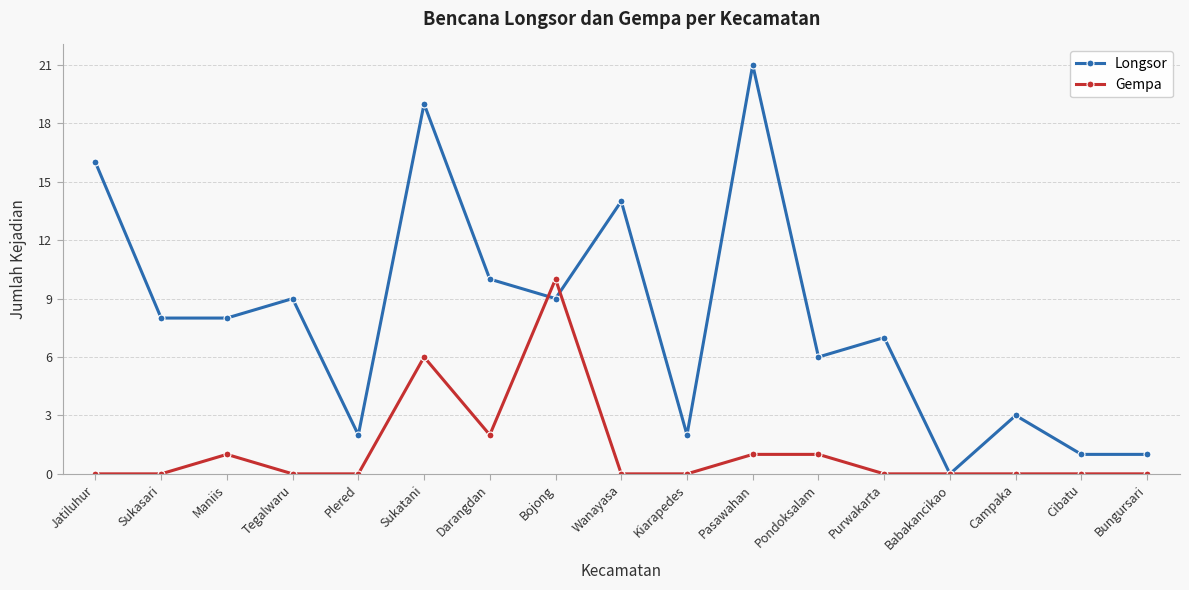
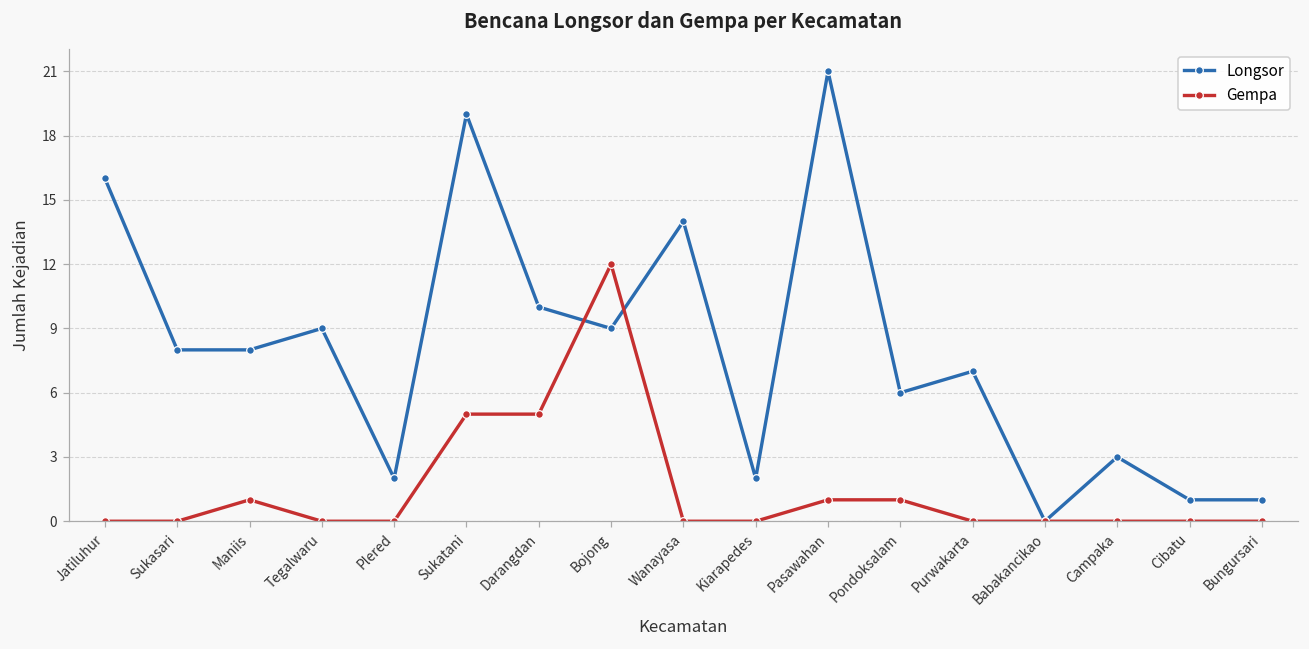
Gempa, Sukatani: 6 -> 5
Gempa, Darangdan: 2 -> 5
Gempa, Bojong: 10 -> 12
